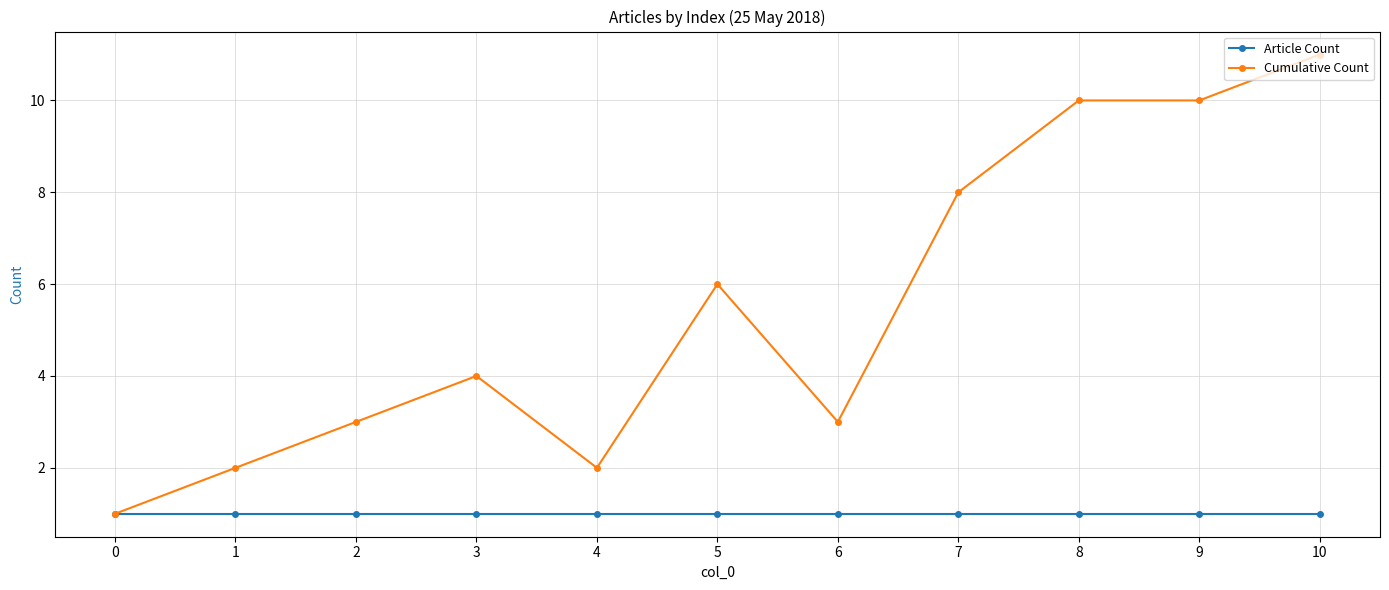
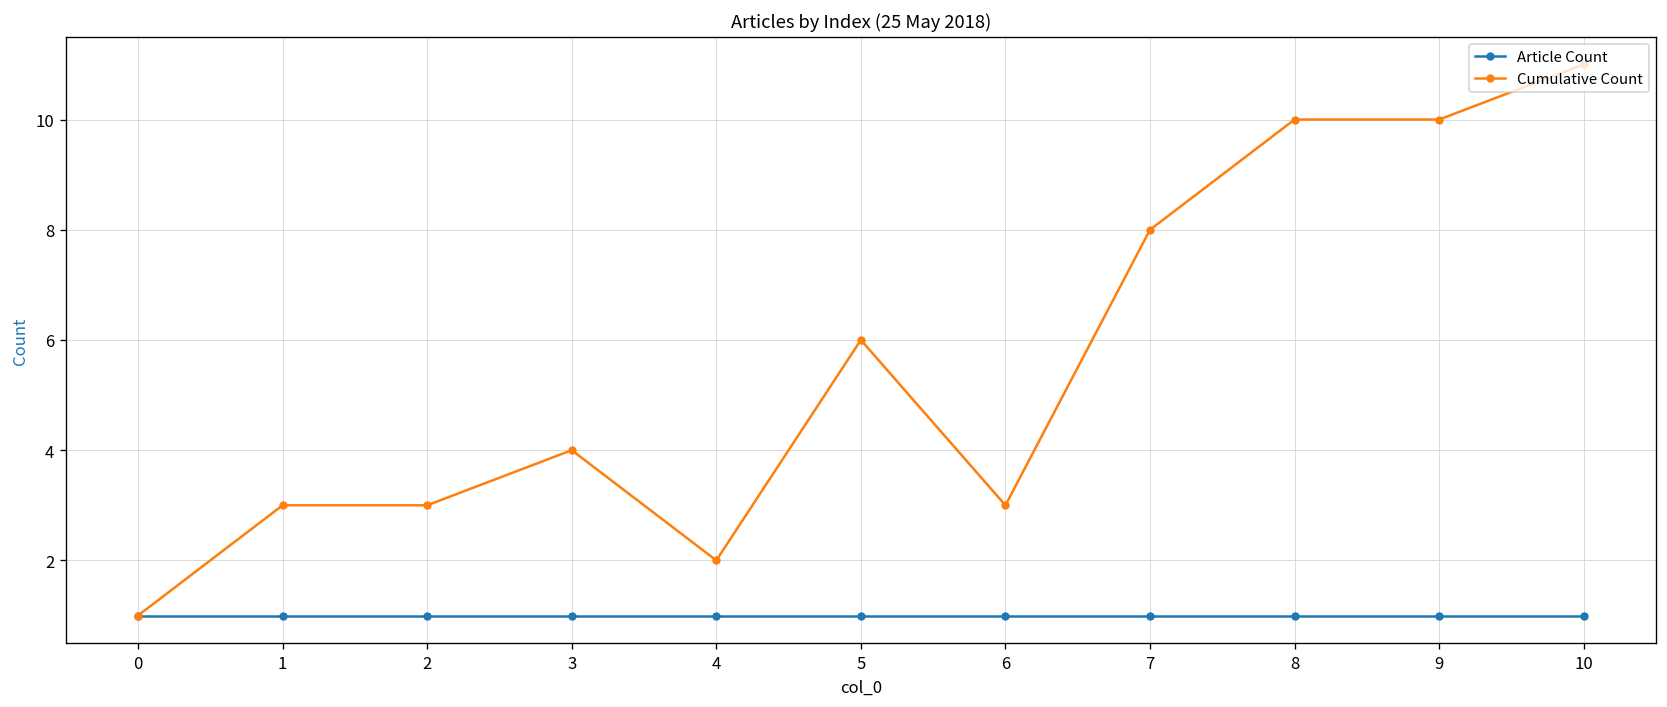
Cumulative Count, 1: 2 -> 3
